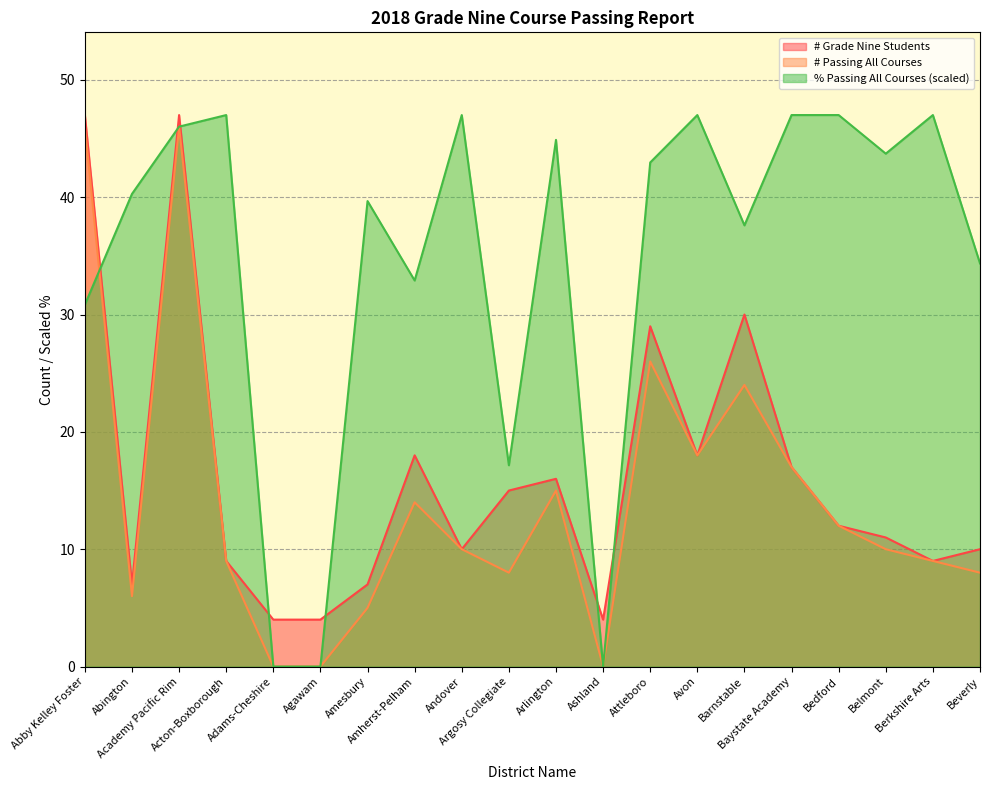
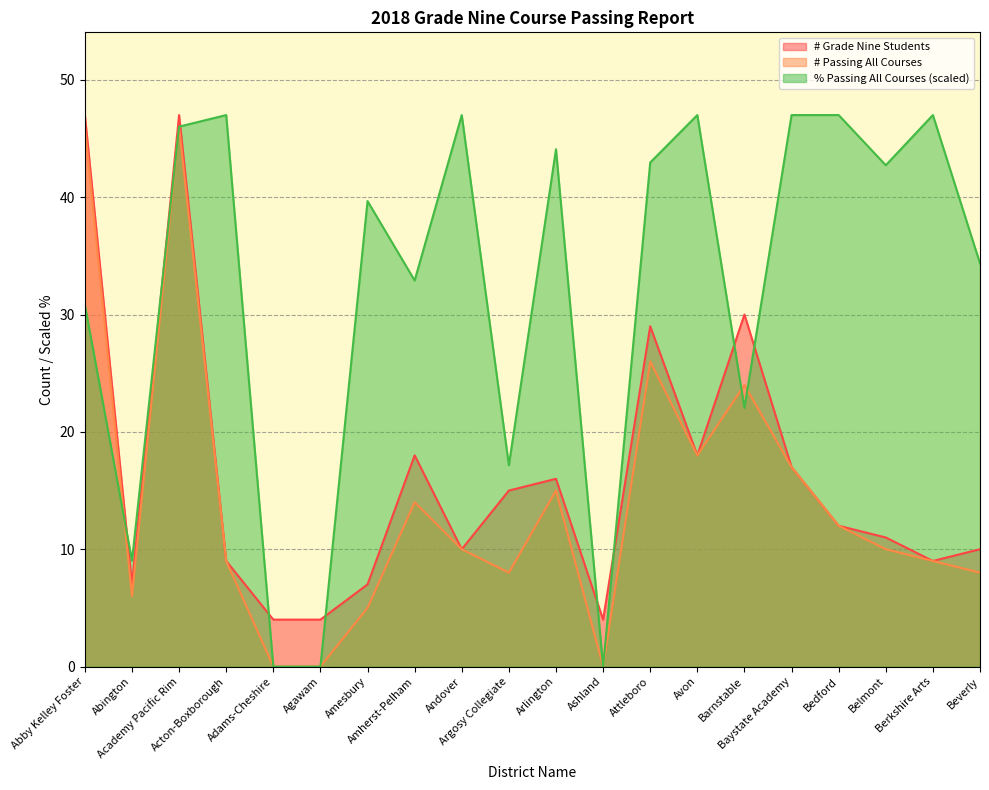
% Passing All Courses (scaled), Abington: 40.3 -> 9.0
% Passing All Courses (scaled), Arlington: 44.9 -> 44.1
% Passing All Courses (scaled), Barnstable: 37.6 -> 22.0
% Passing All Courses (scaled), Belmont: 43.7 -> 42.7
